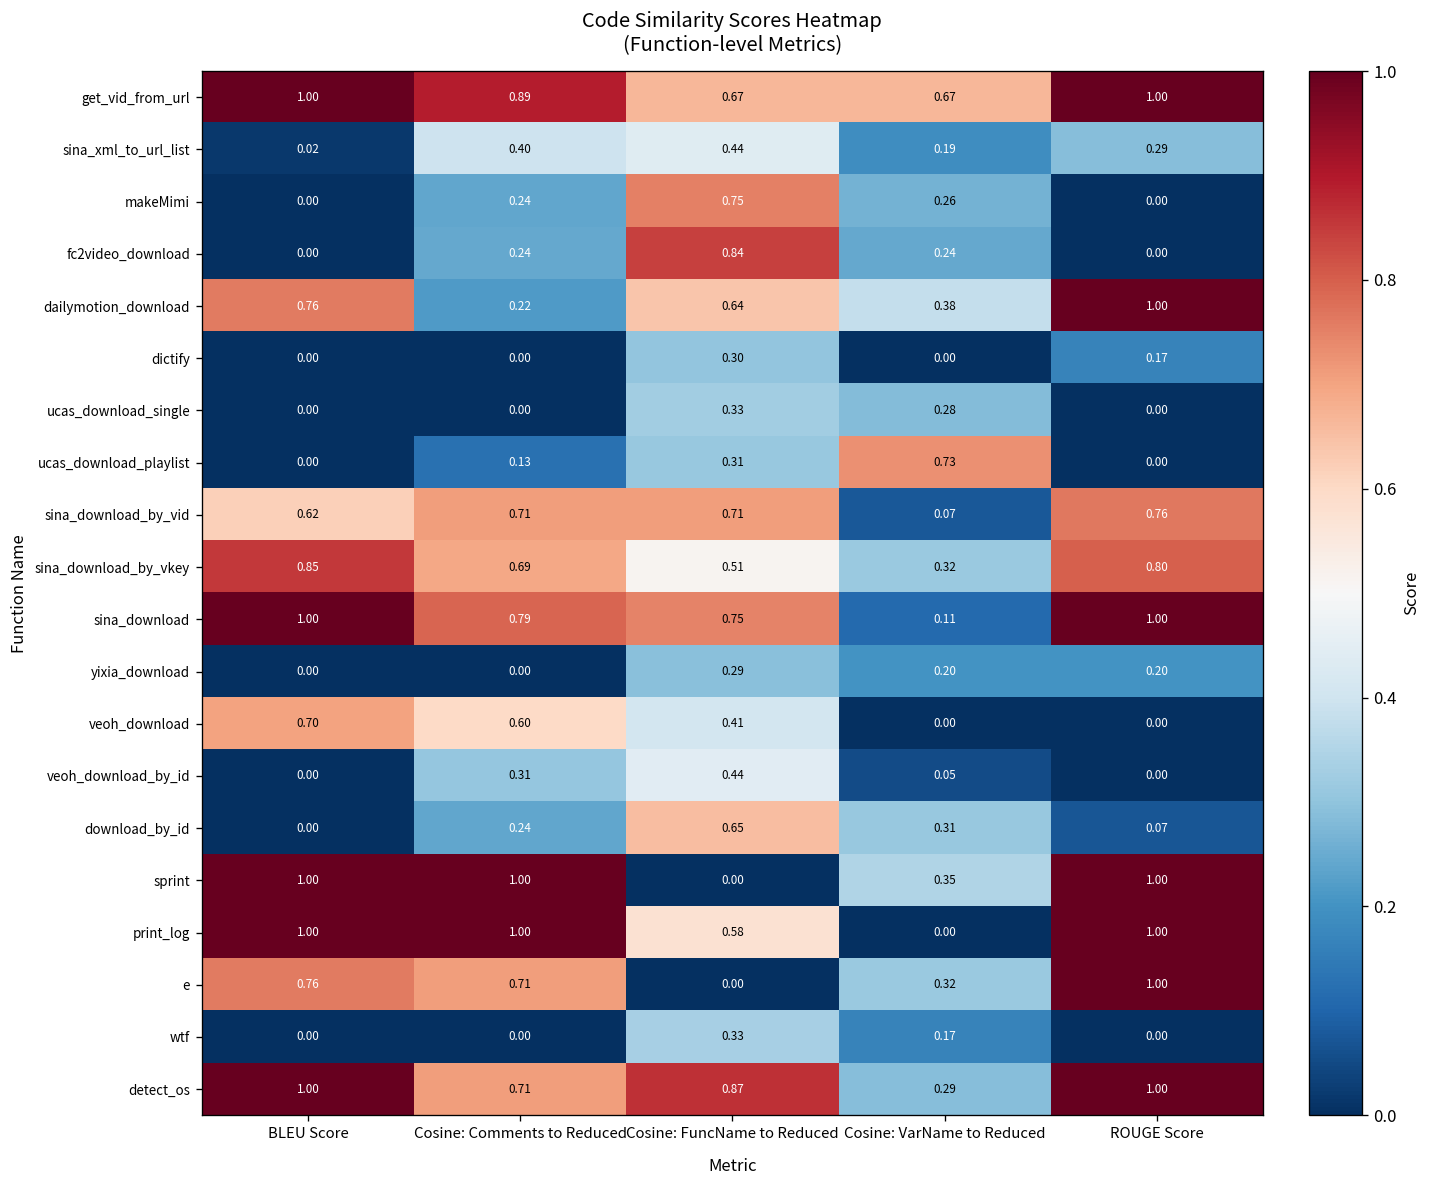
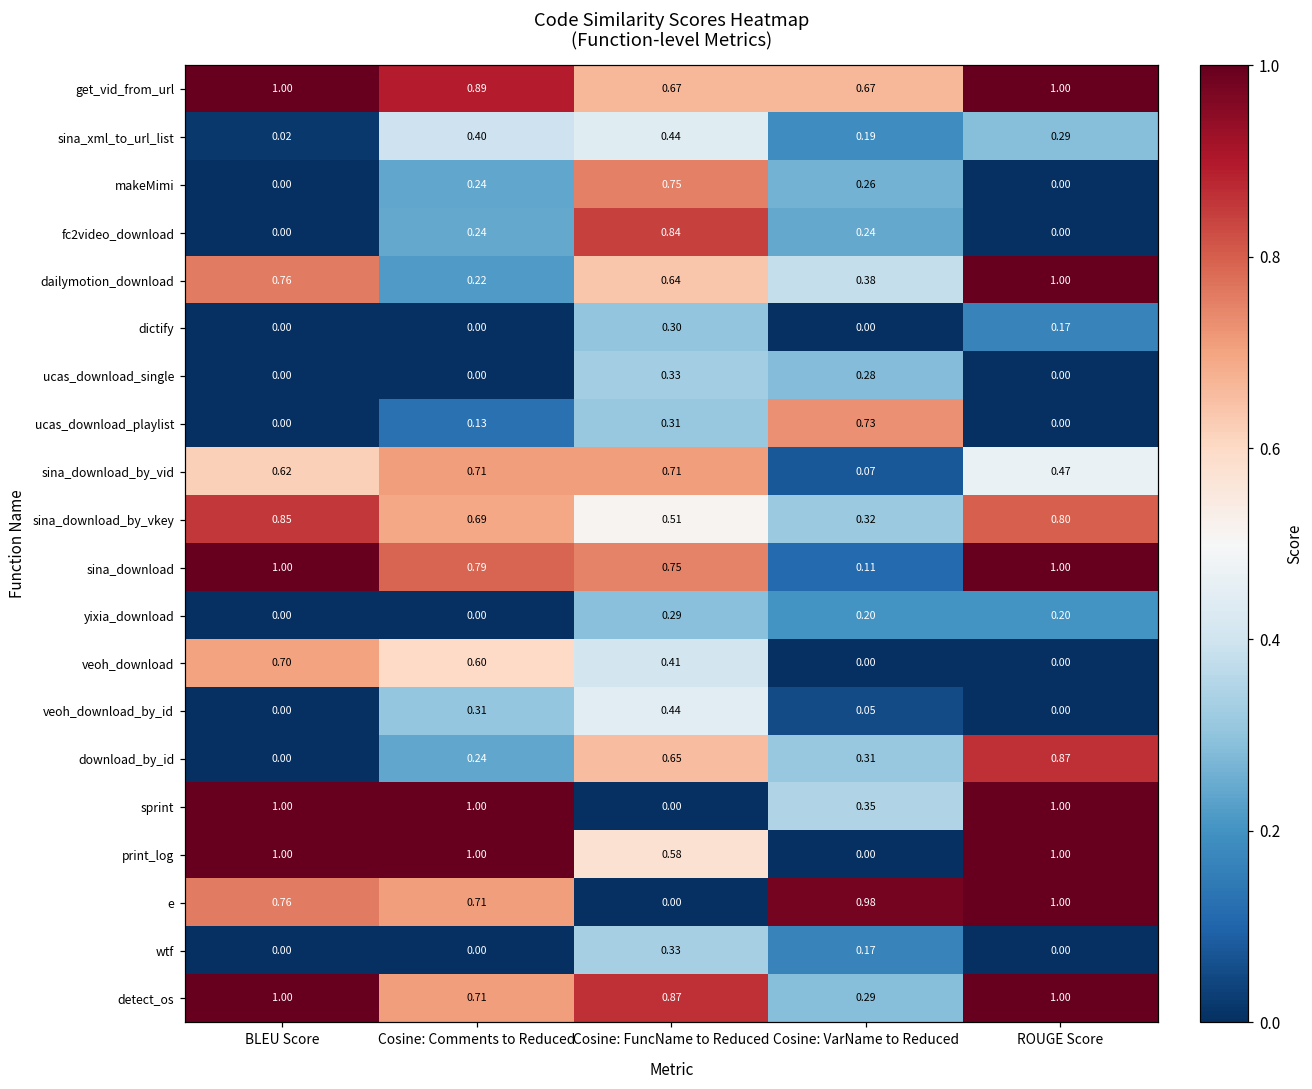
sina_download_by_vid, ROUGE Score: 0.76 -> 0.47
download_by_id, ROUGE Score: 0.07 -> 0.87
e, Cosine: VarName to Reduced: 0.32 -> 0.98
